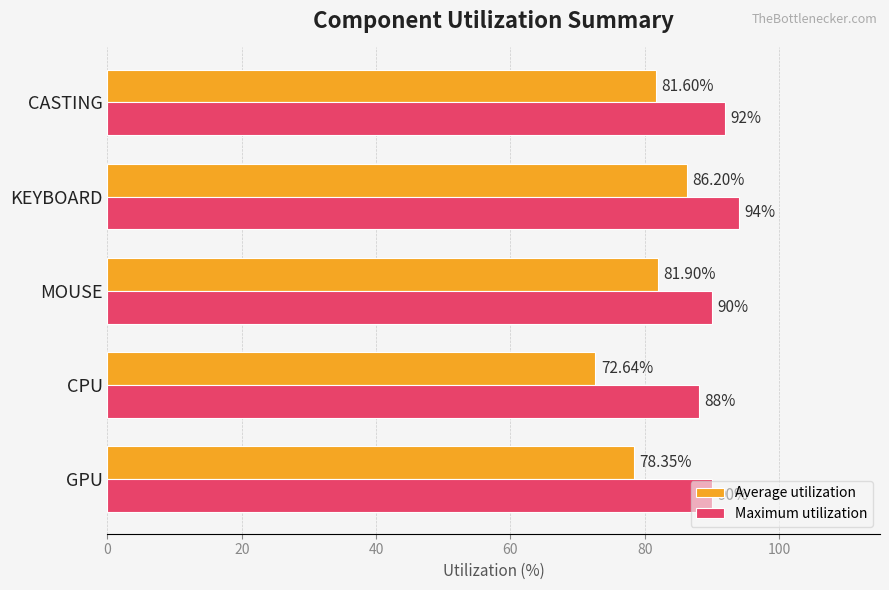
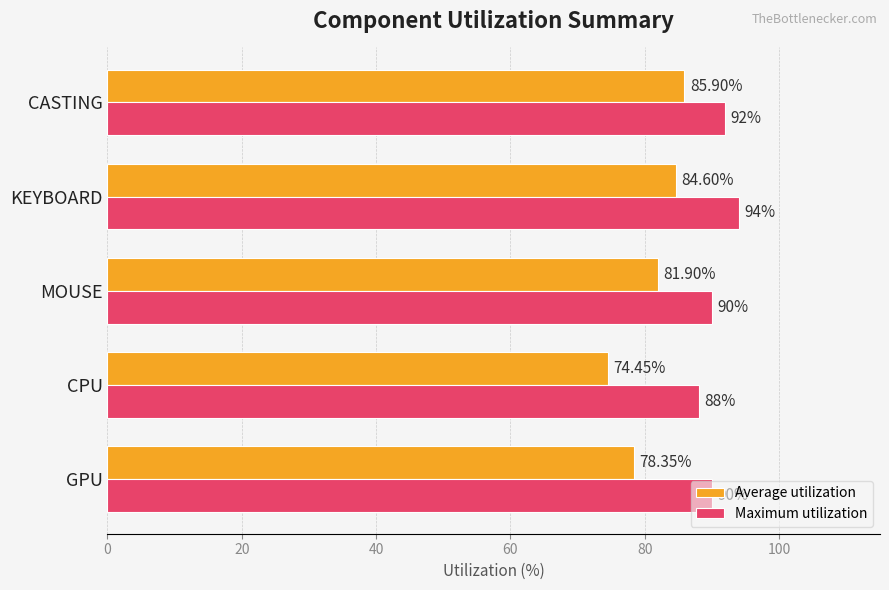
Average utilization, CASTING: 81.60% -> 85.90%
Average utilization, KEYBOARD: 86.20% -> 84.60%
Average utilization, CPU: 72.64% -> 74.45%
